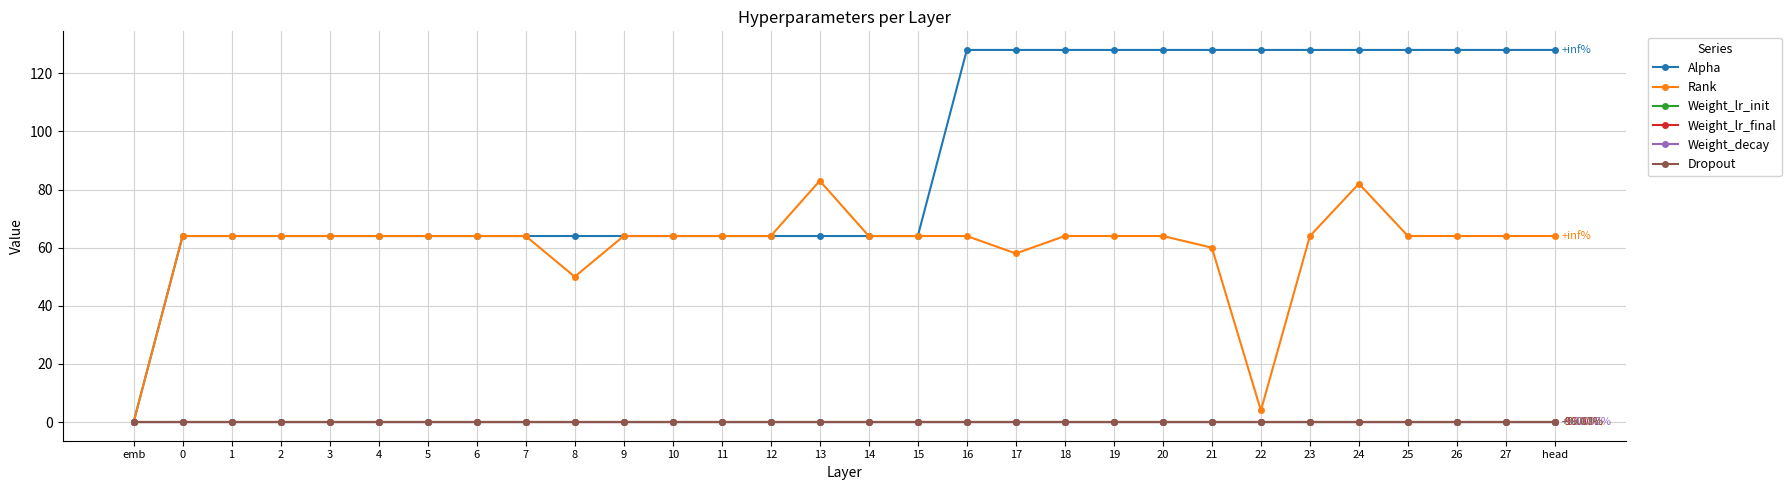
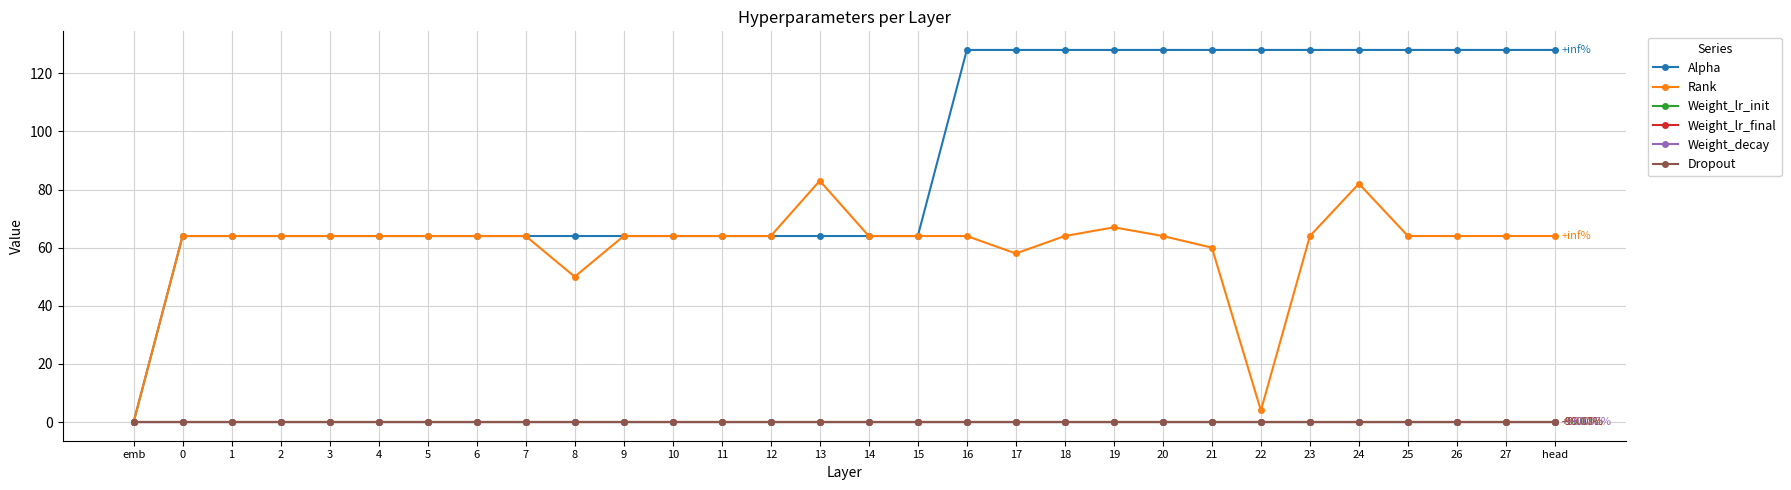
Rank, 19: 64 -> 67
